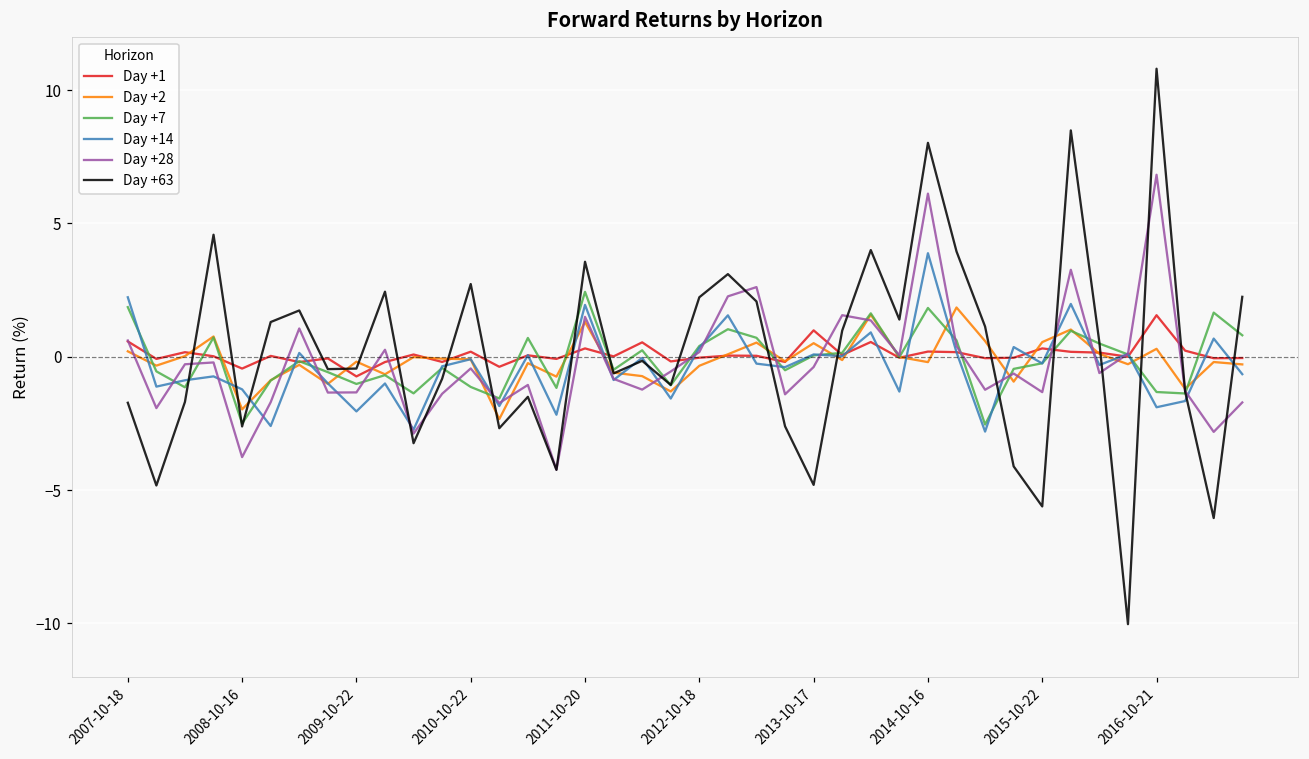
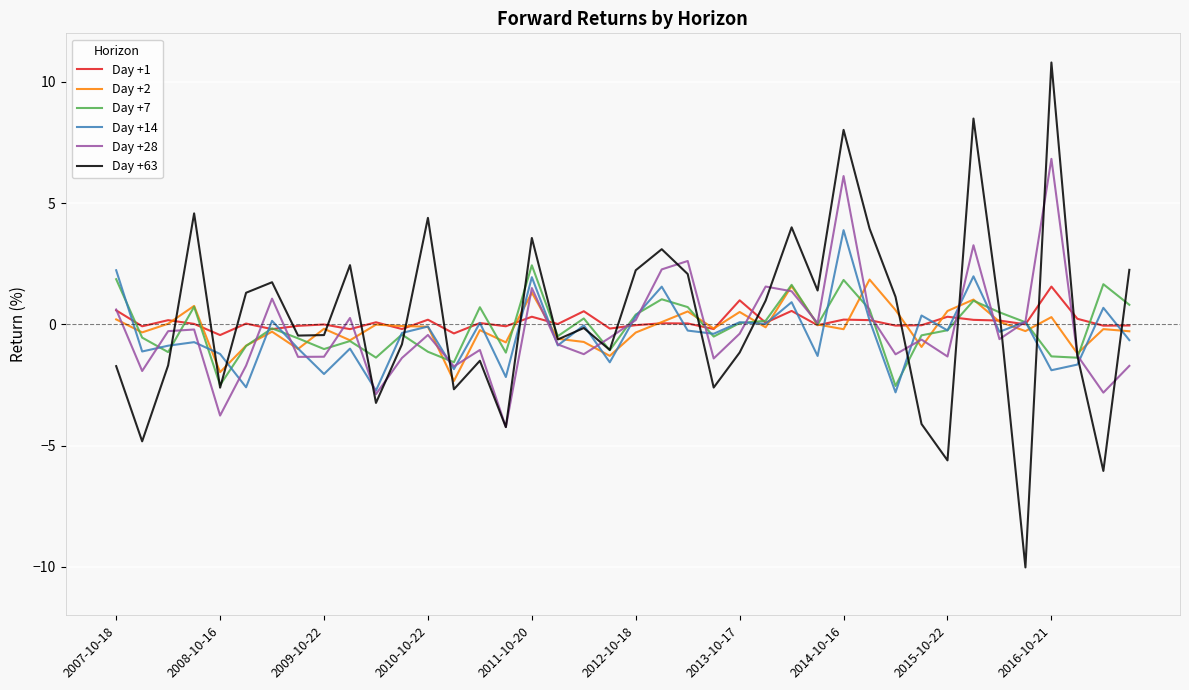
Day +1, 2009-10-22: -0.7 -> 0.0
Day +63, 2010-10-22: 2.7 -> 4.4
Day +63, 2013-10-17: -4.8 -> -1.2
